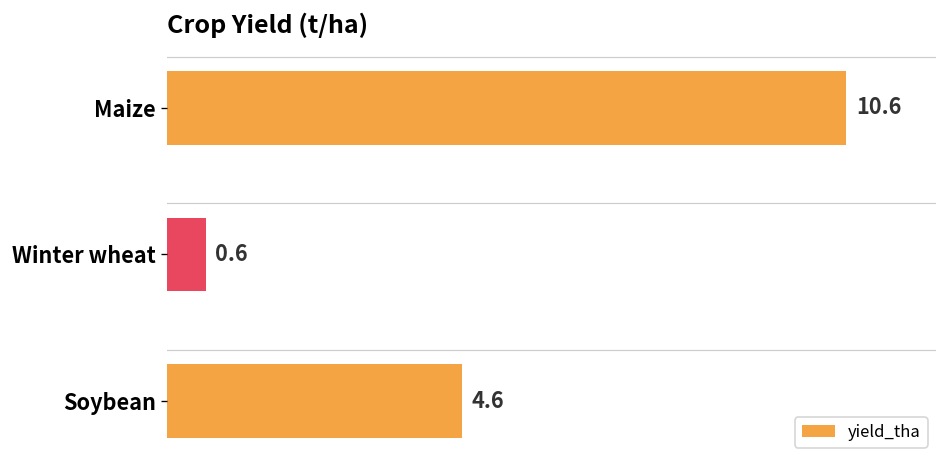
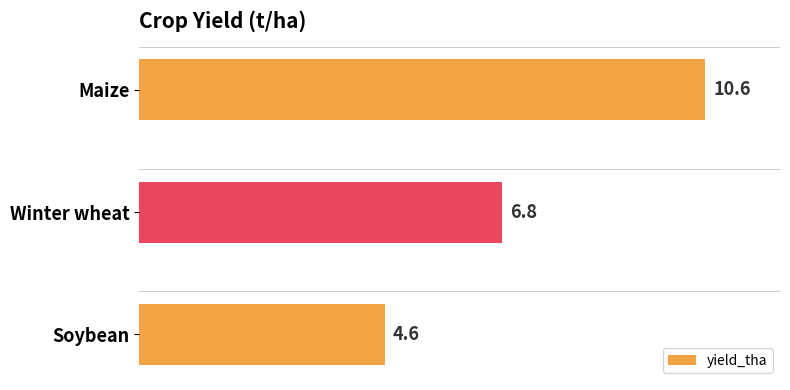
Winter wheat: 0.6 -> 6.8
